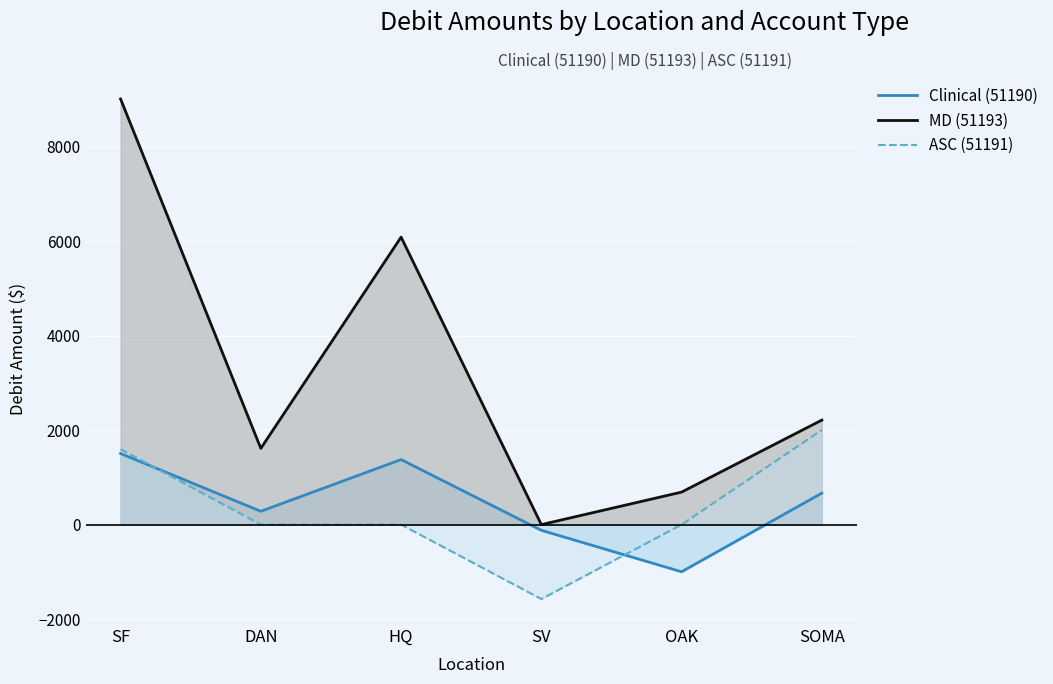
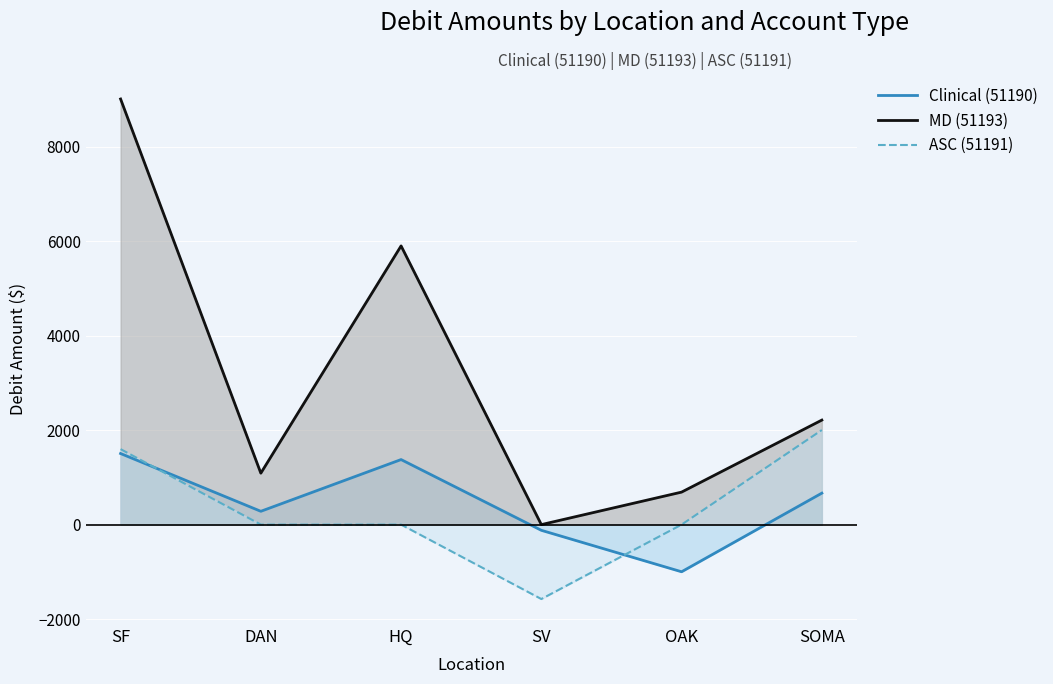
MD (51193), DAN: 1600 -> 1100
MD (51193), HQ: 6100 -> 5900
